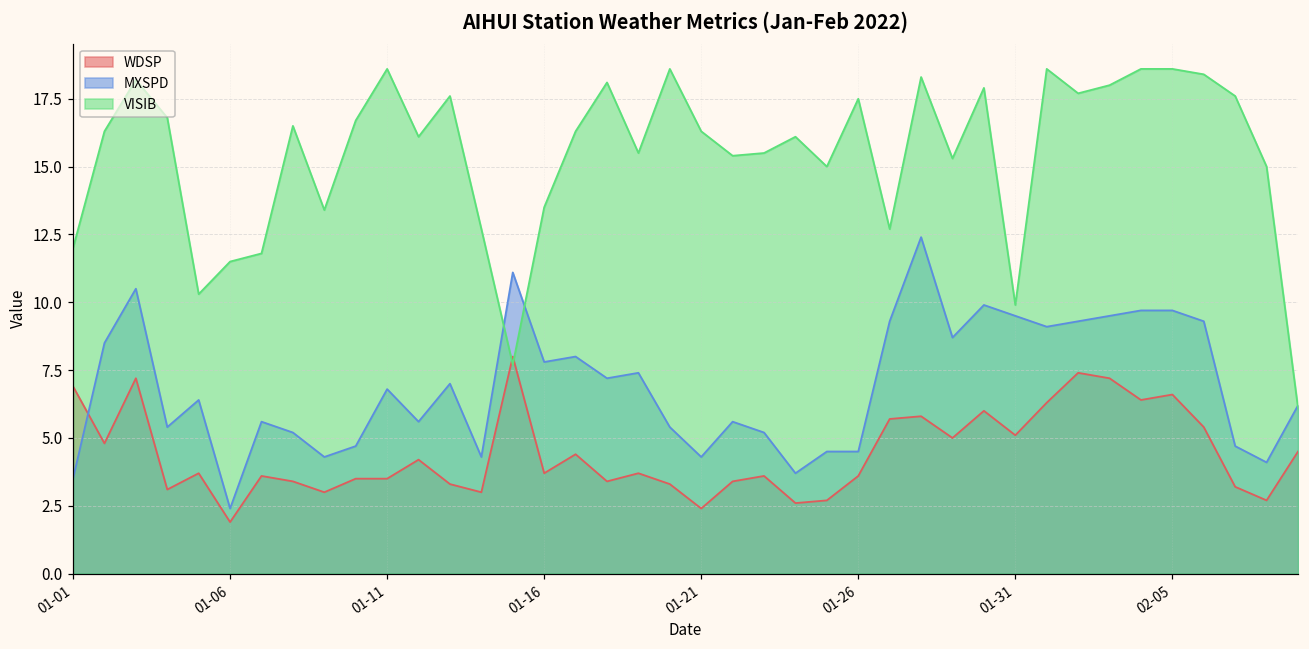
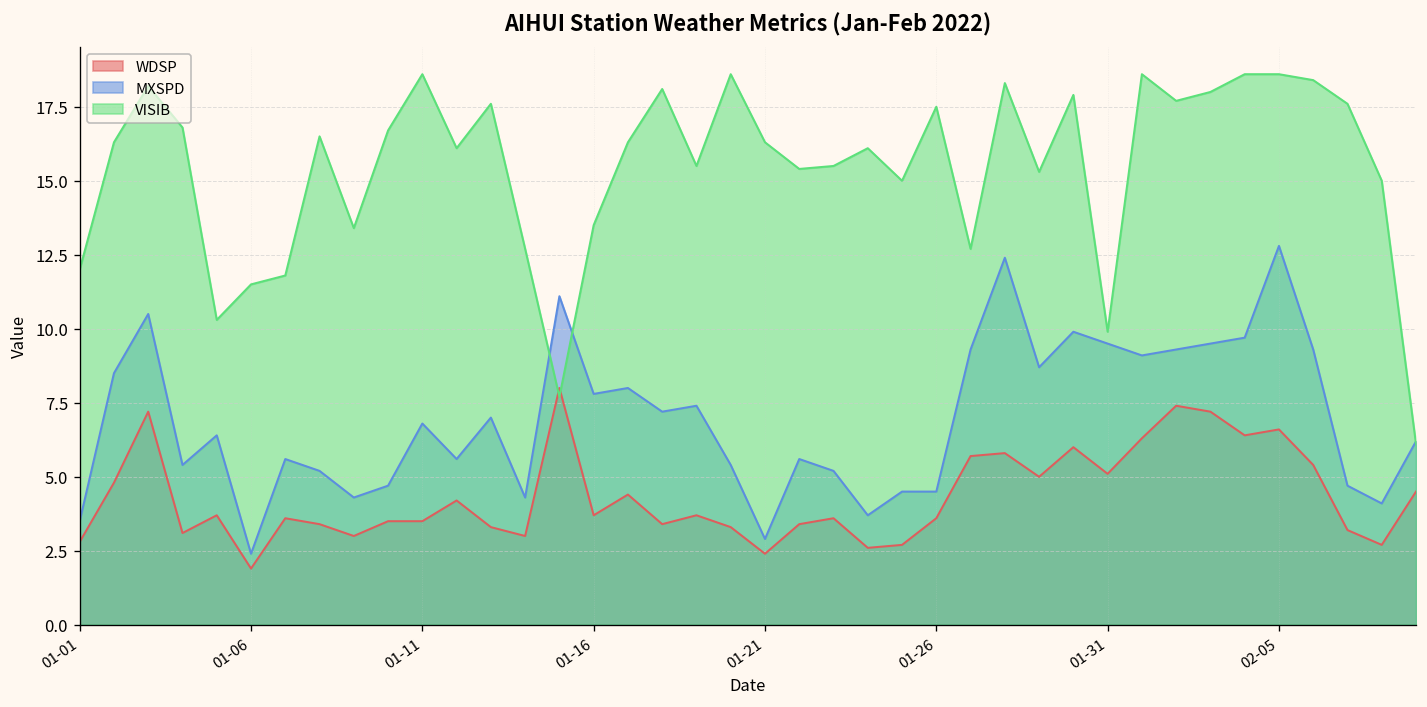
WDSP, 01-01: 6.9 -> 2.8
MXSPD, 01-21: 4.3 -> 2.9
MXSPD, 02-05: 9.7 -> 12.8
